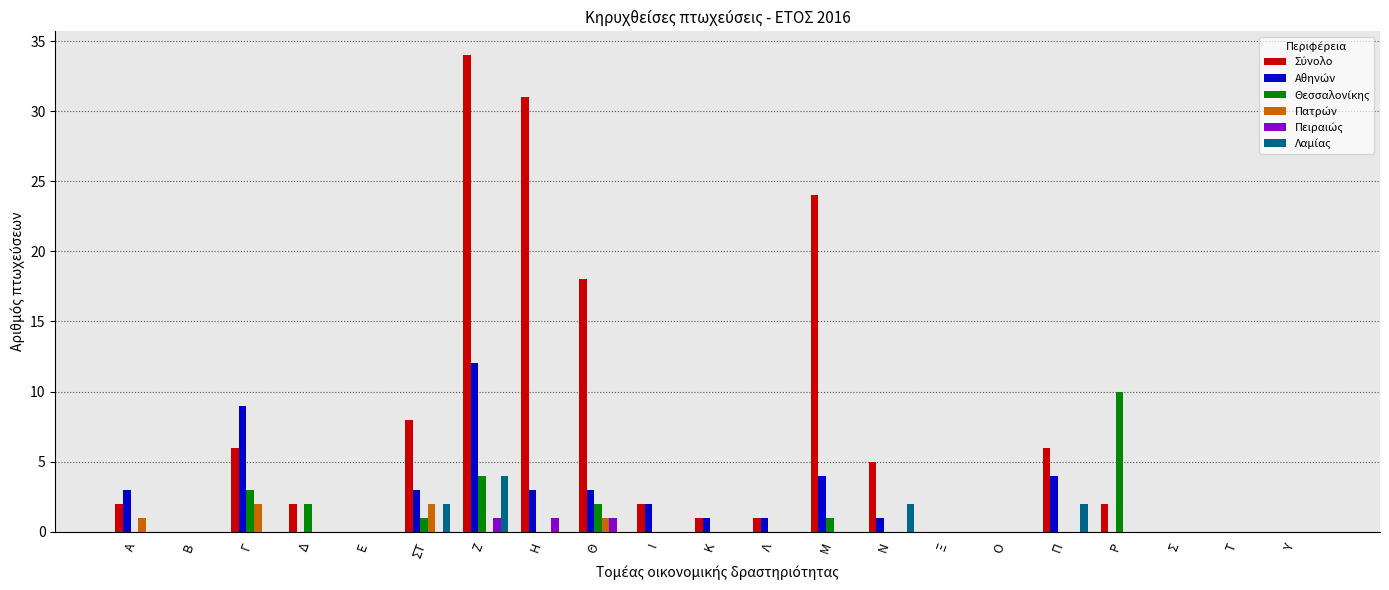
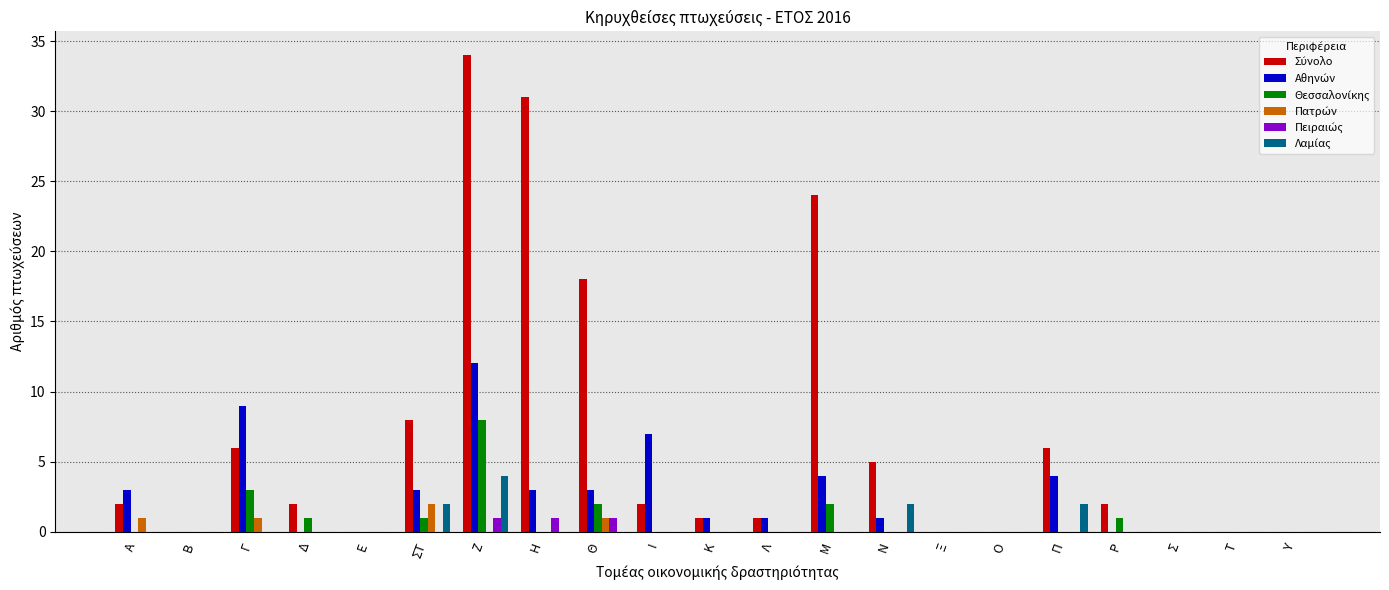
Πατρών, Γ: 2 -> 1
Θεσσαλονίκης, Δ: 2 -> 1
Θεσσαλονίκης, Ζ: 4 -> 8
Αθηνών, Ι: 2 -> 7
Θεσσαλονίκης, Μ: 1 -> 2
Θεσσαλονίκης, Ρ: 10 -> 1
